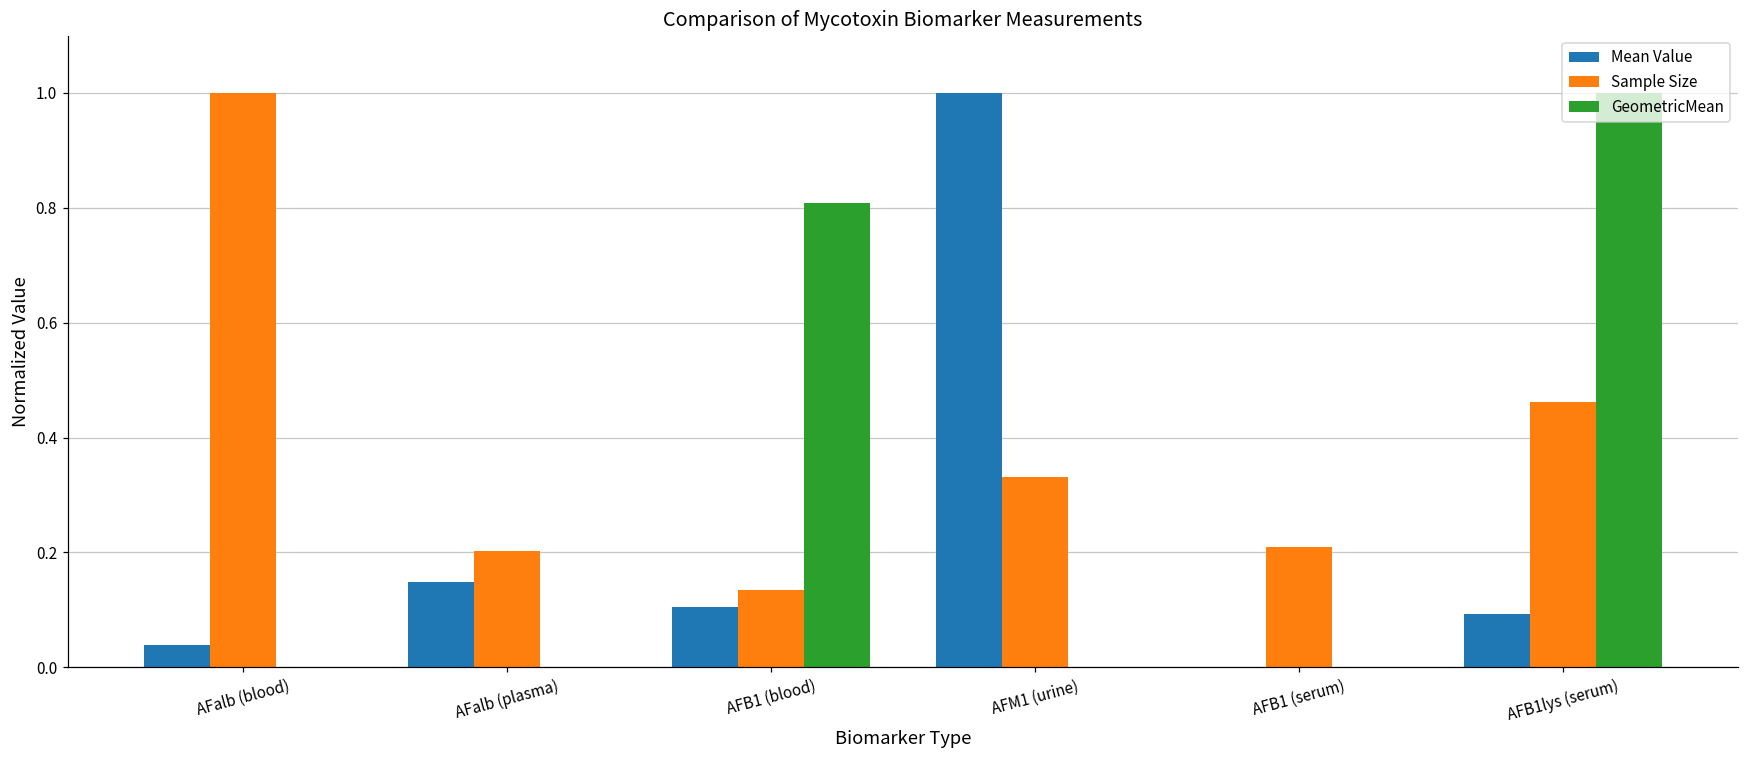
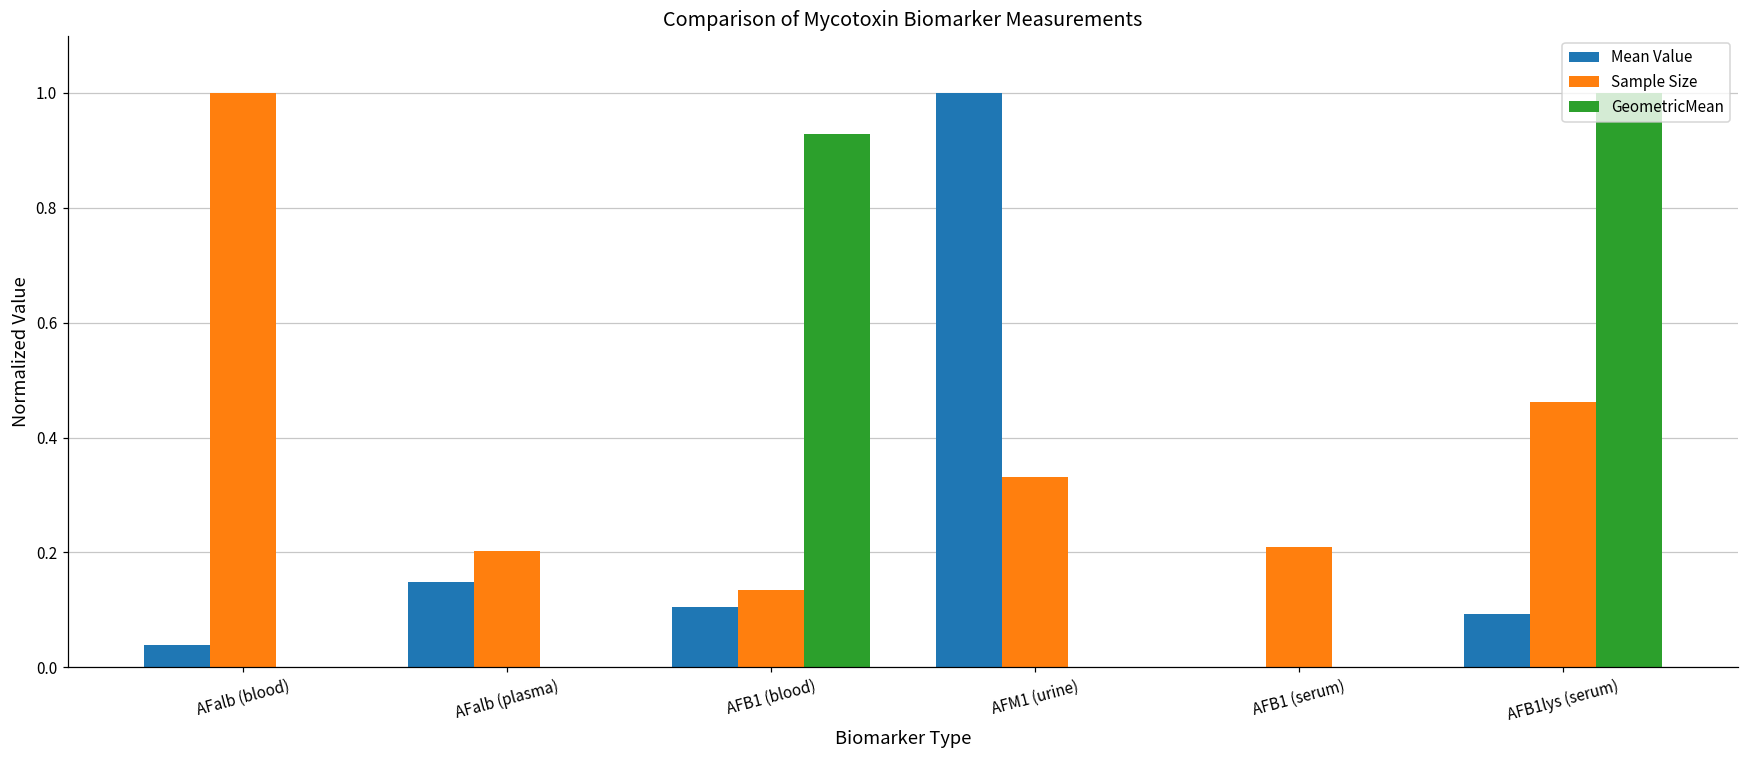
GeometricMean, AFB1 (blood): 0.81 -> 0.93
